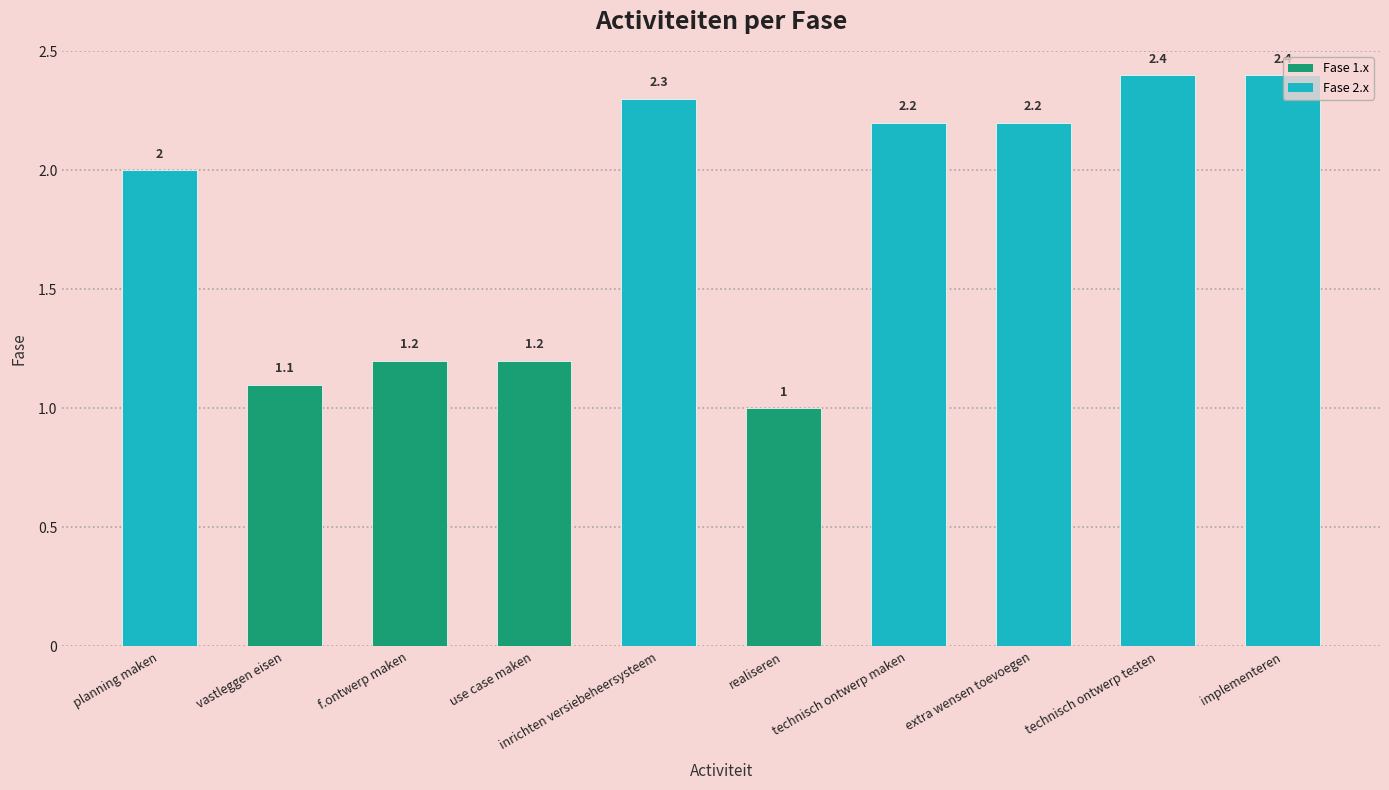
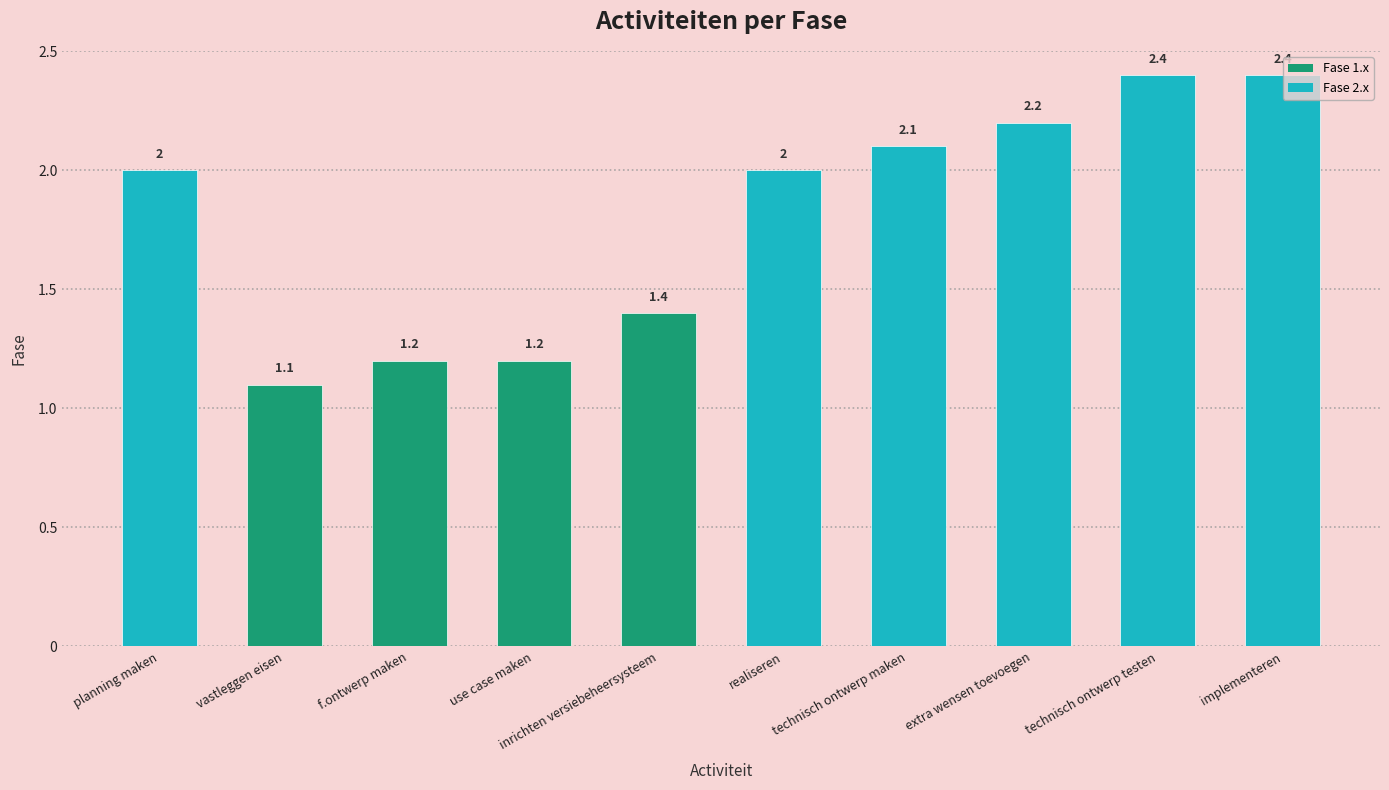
inrichten versiebeheersysteem: 2.3 -> 1.4
realiseren: 1 -> 2
technisch ontwerp maken: 2.2 -> 2.1
